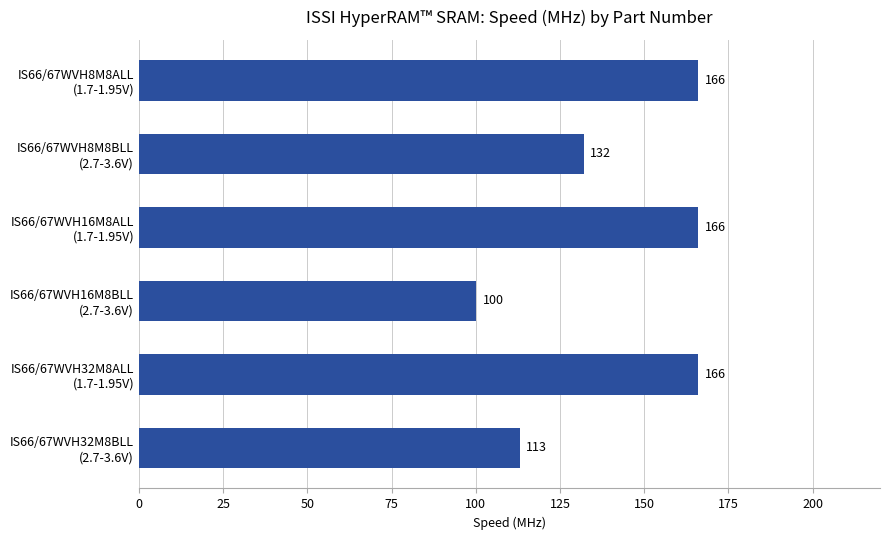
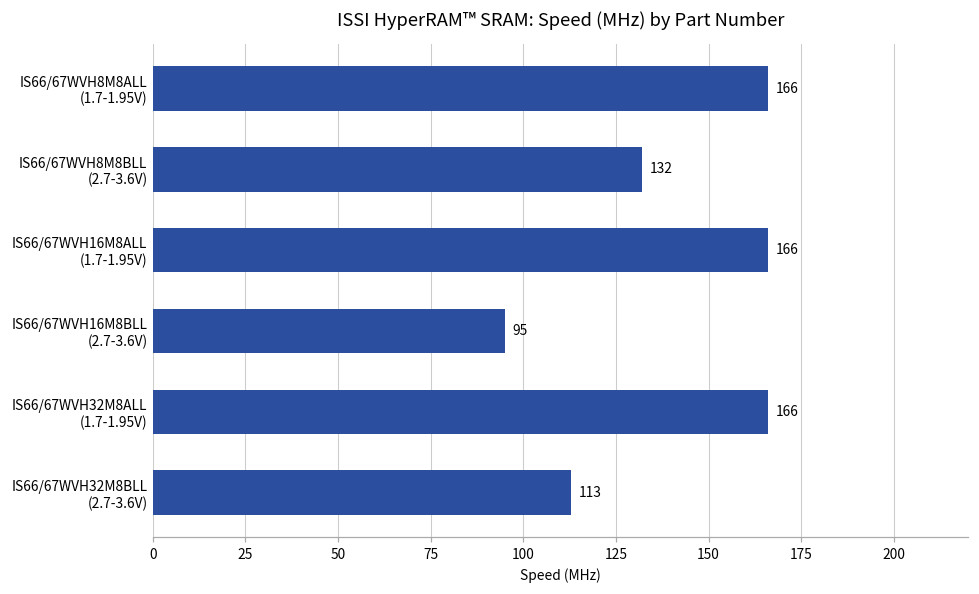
IS66/67WVH16M8BLL (2.7-3.6V): 100 -> 95
